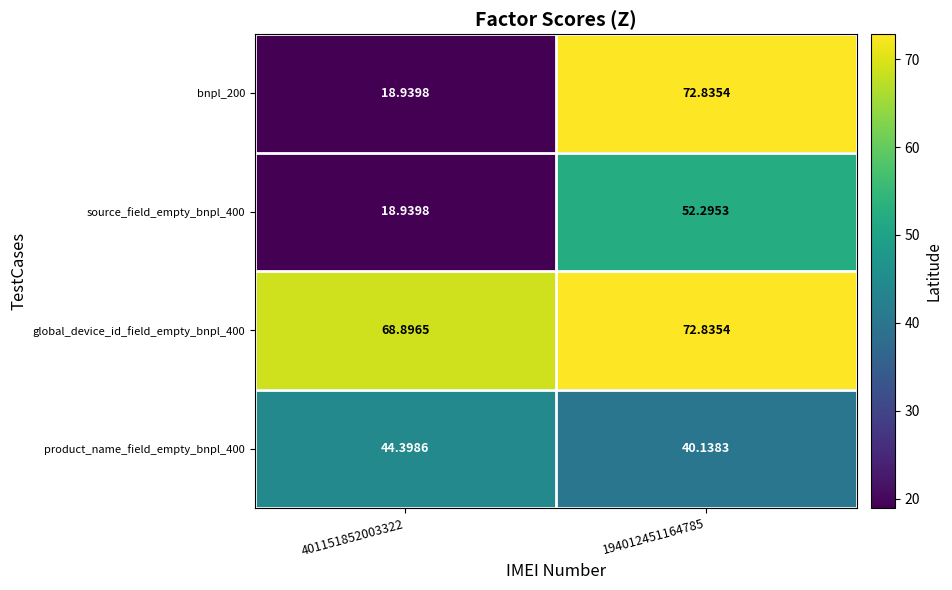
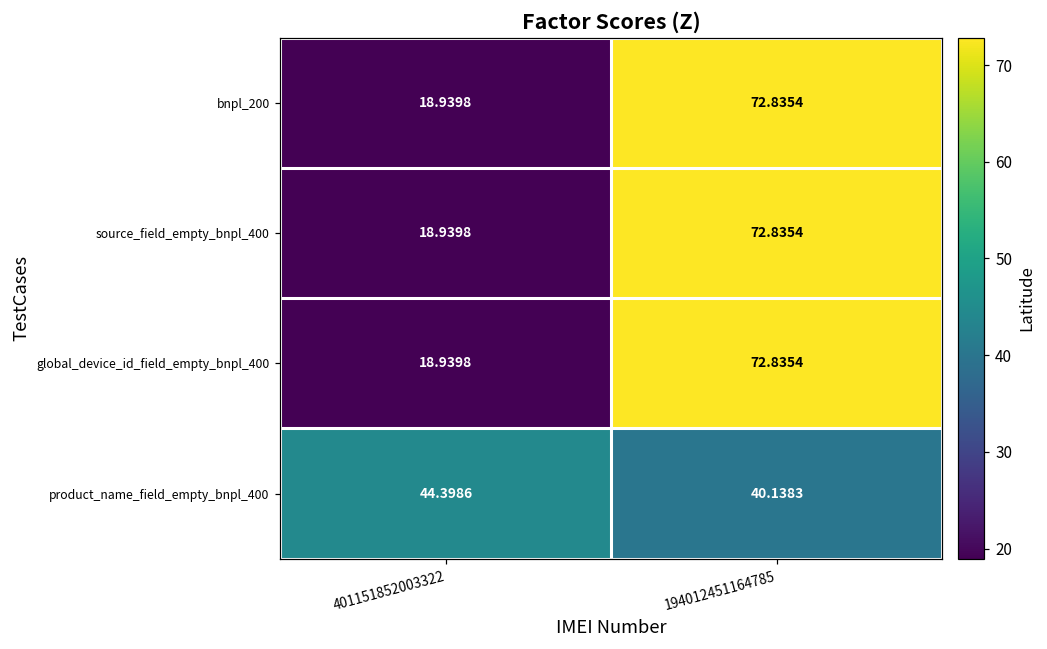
source_field_empty_bnpl_400, 194012451164785: 52.2953 -> 72.8354
global_device_id_field_empty_bnpl_400, 401151852003322: 68.8965 -> 18.9398
